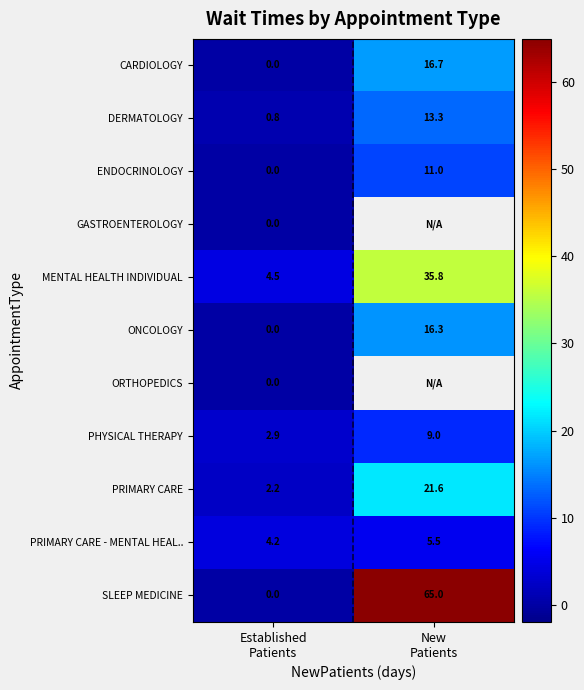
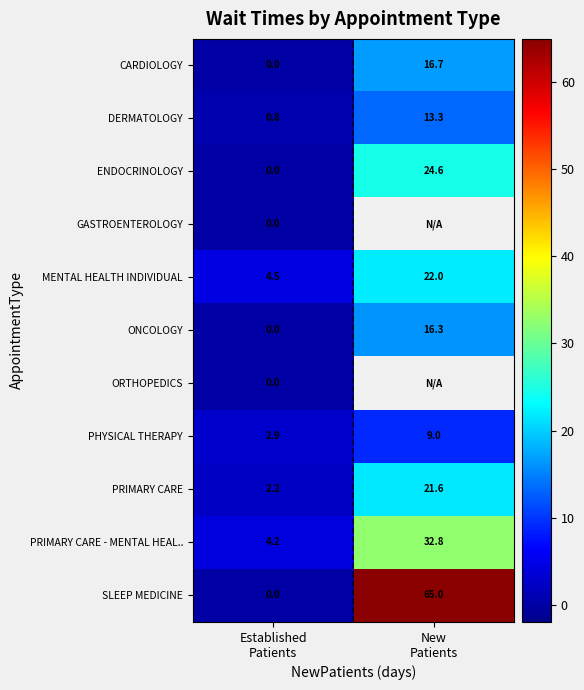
ENDOCRINOLOGY, New Patients: 11.0 -> 24.6
MENTAL HEALTH INDIVIDUAL, New Patients: 35.8 -> 22.0
PRIMARY CARE - MENTAL HEAL.., New Patients: 5.5 -> 32.8
